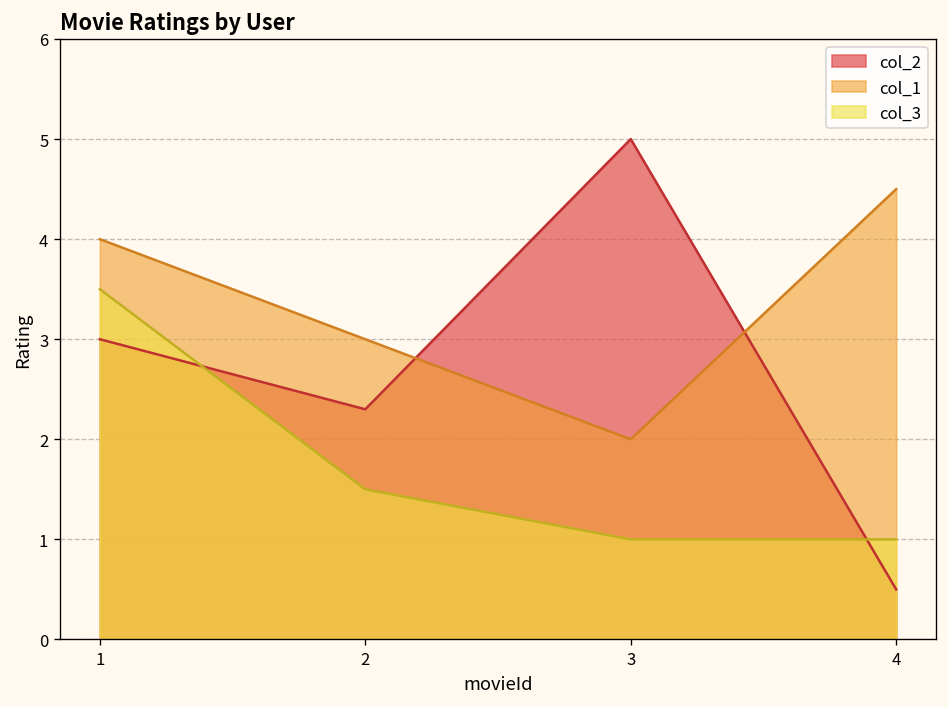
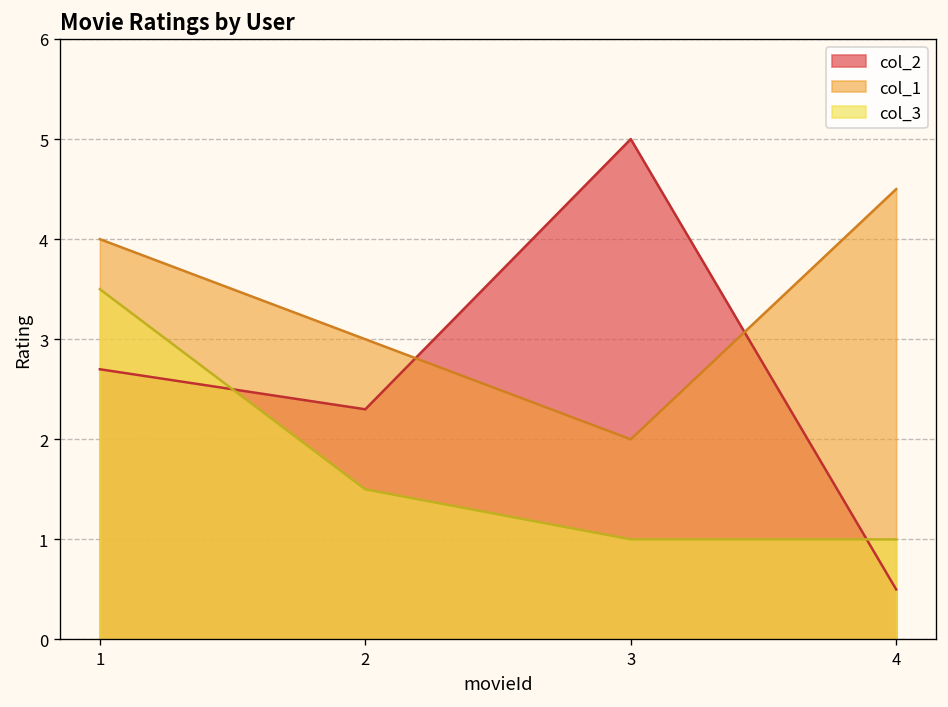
col_2, 1: 3.0 -> 2.7
